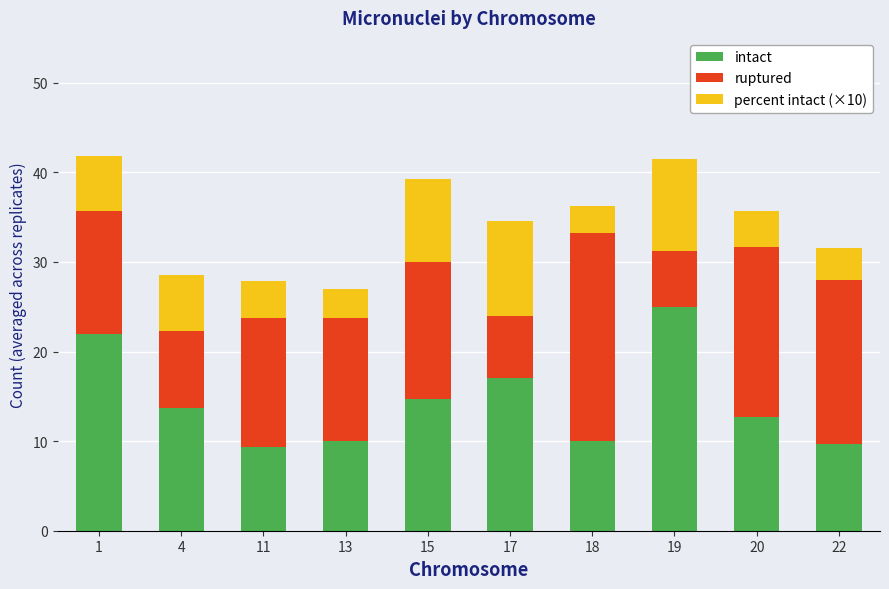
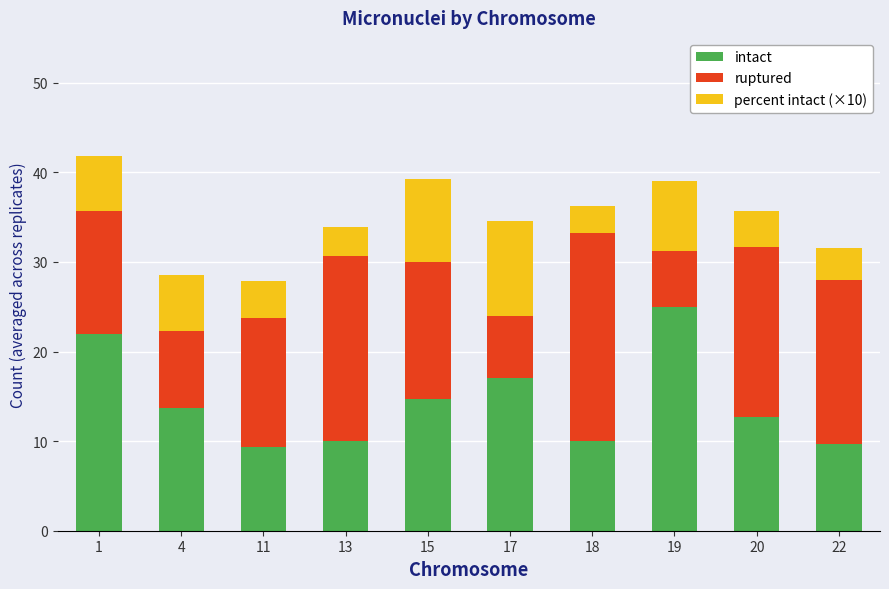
ruptured, 13: 14 -> 21
percent intact (×10), 19: 10 -> 8
